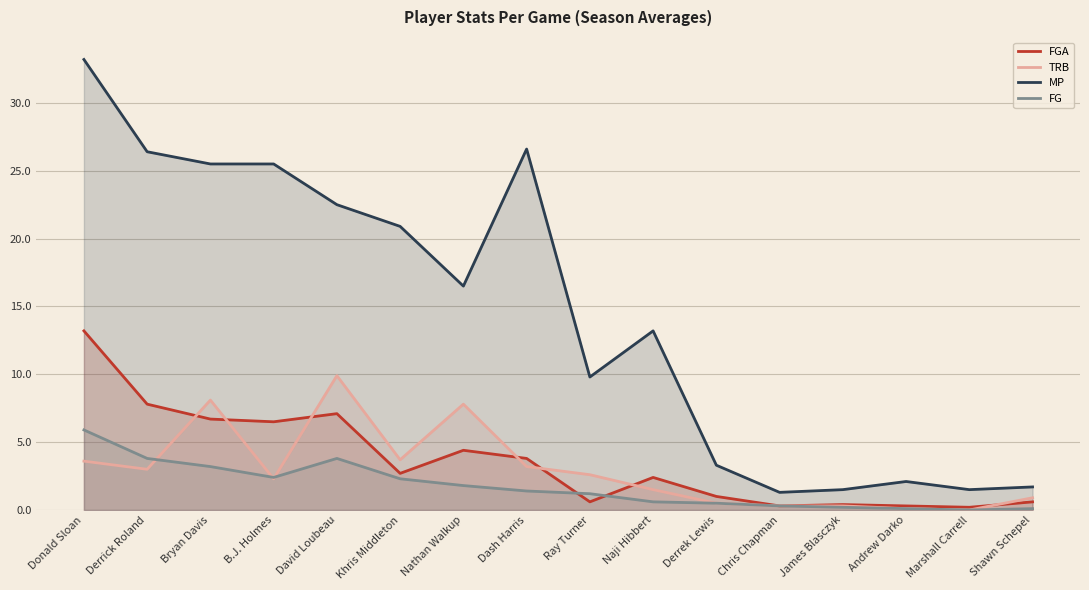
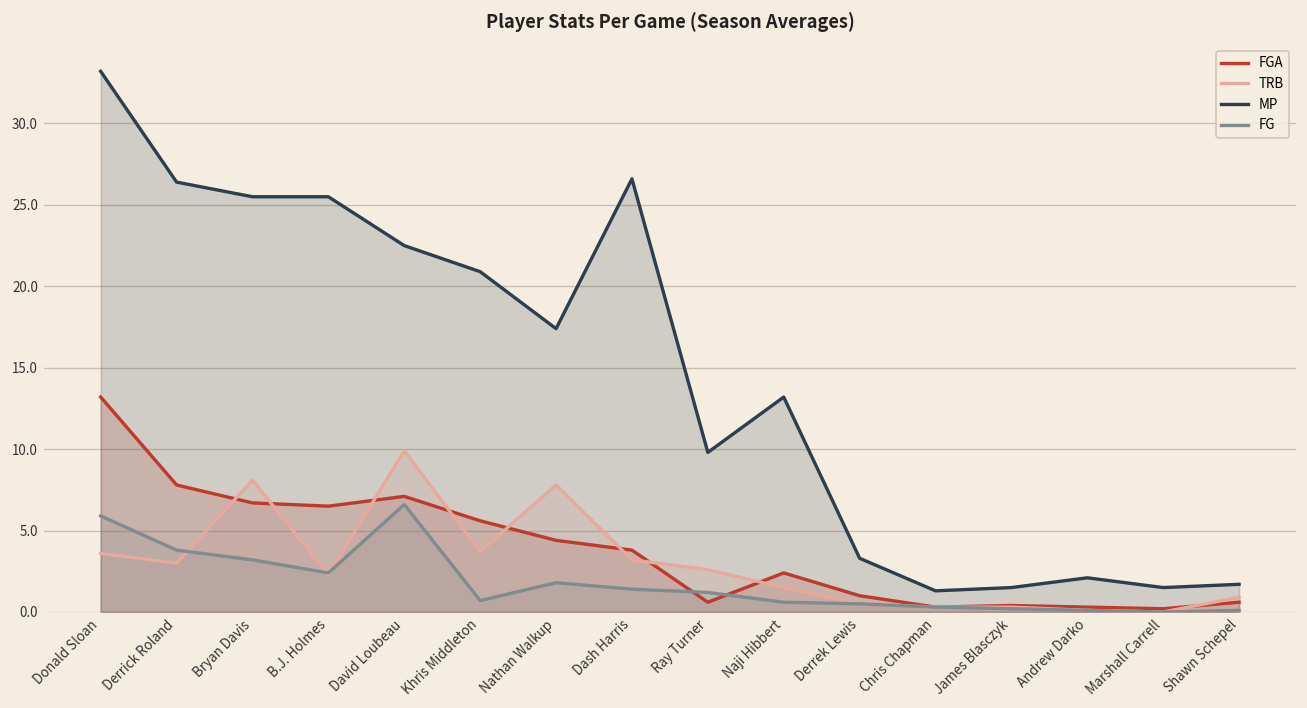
FG, David Loubeau: 3.8 -> 6.6
FGA, Khris Middleton: 2.7 -> 5.6
FG, Khris Middleton: 2.3 -> 0.7
MP, Nathan Walkup: 16.5 -> 17.4
